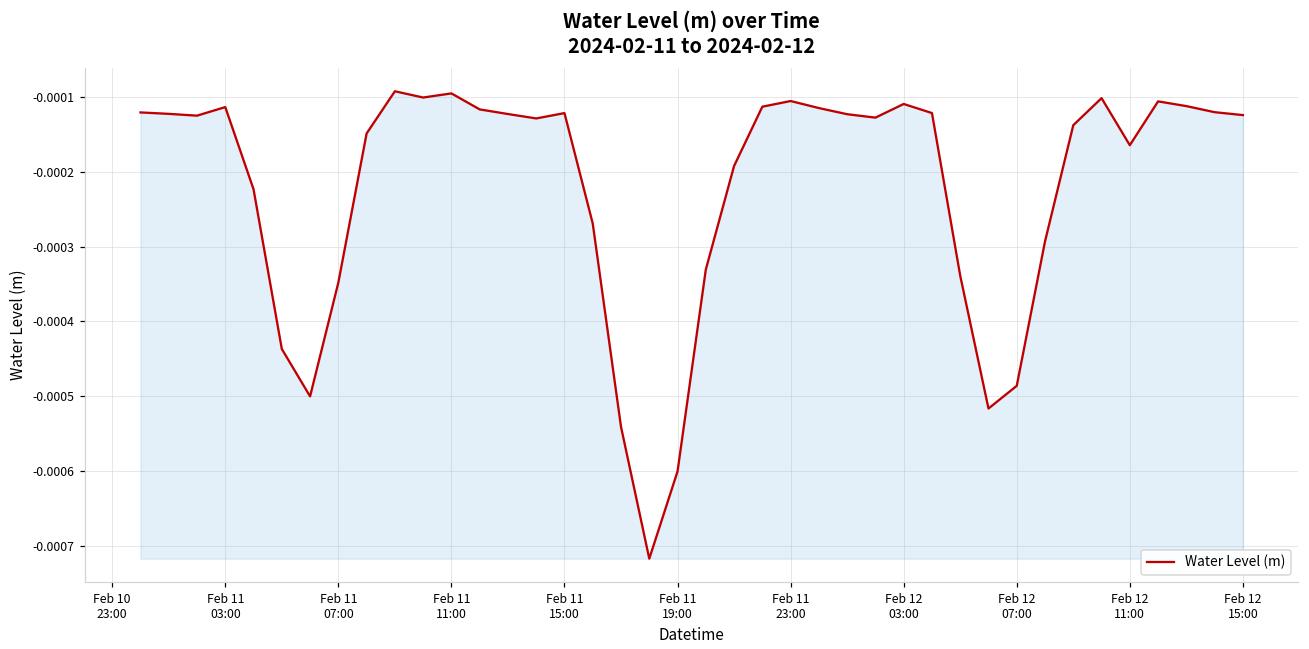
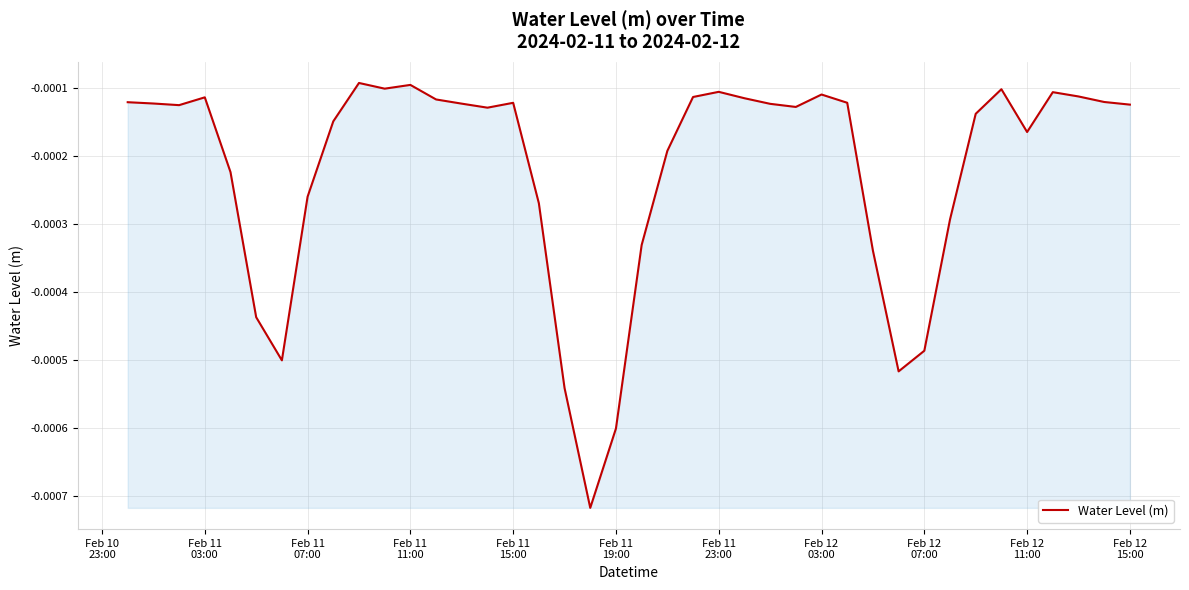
Feb 11 07:00: -0.00035 -> -0.00026
